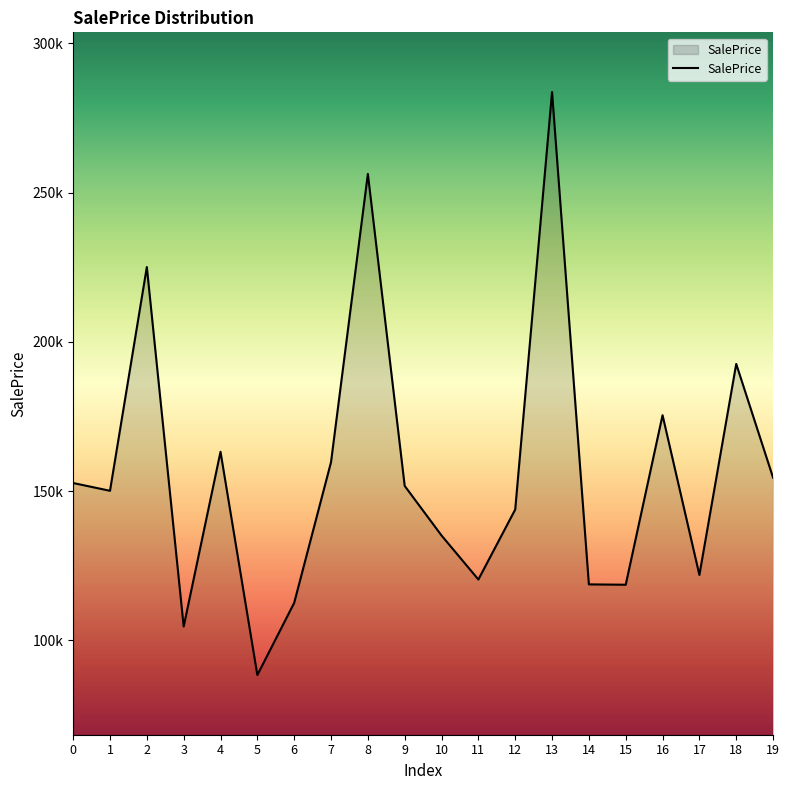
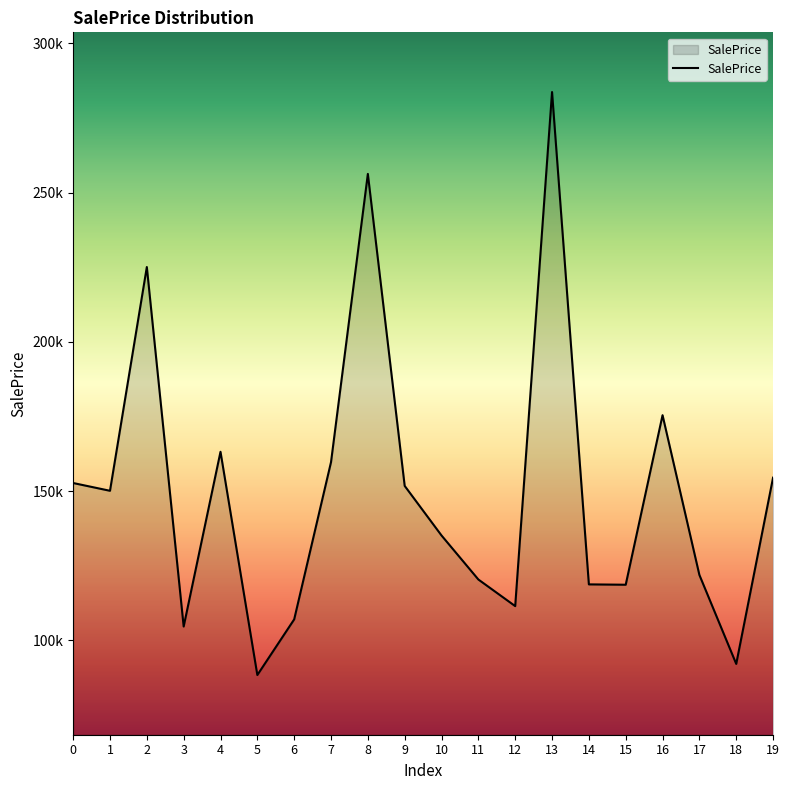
6: 113000 -> 107000
12: 144000 -> 111000
18: 193000 -> 92000
